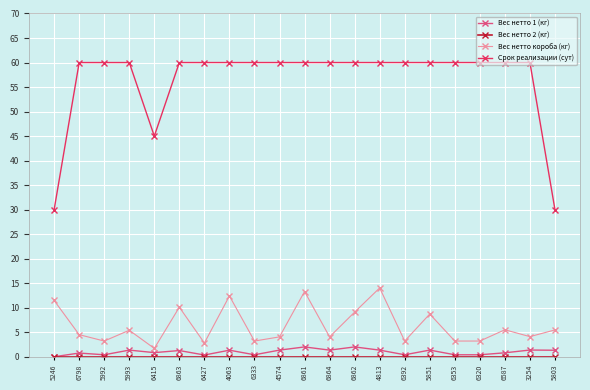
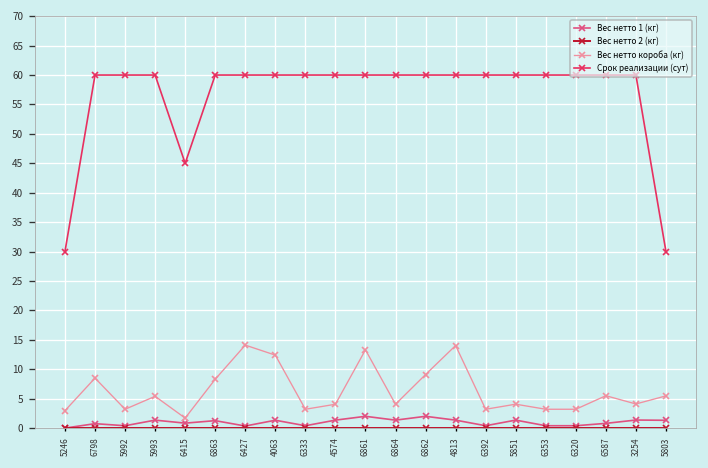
Вес нетто короба (кг), 5246: 11 -> 3
Вес нетто короба (кг), 6798: 5 -> 9
Вес нетто короба (кг), 6863: 10 -> 8
Вес нетто короба (кг), 6427: 3 -> 14
Вес нетто короба (кг), 5851: 9 -> 4
